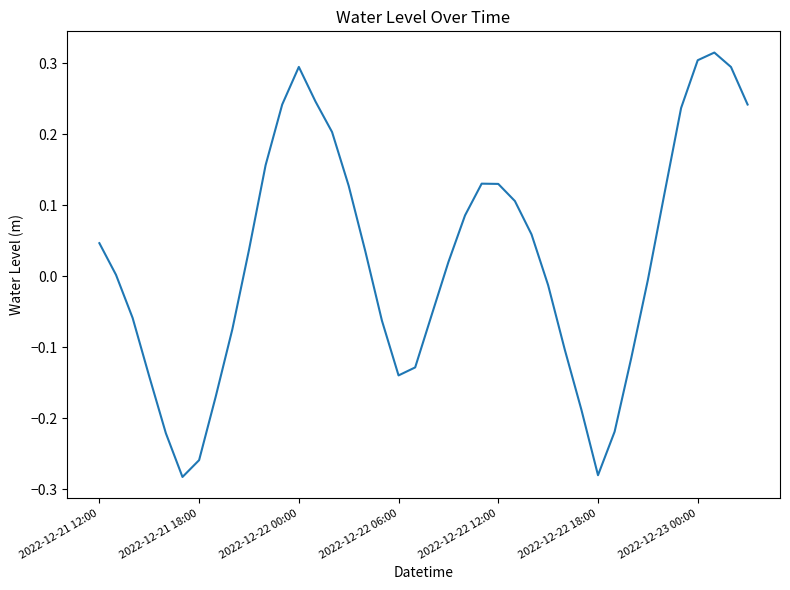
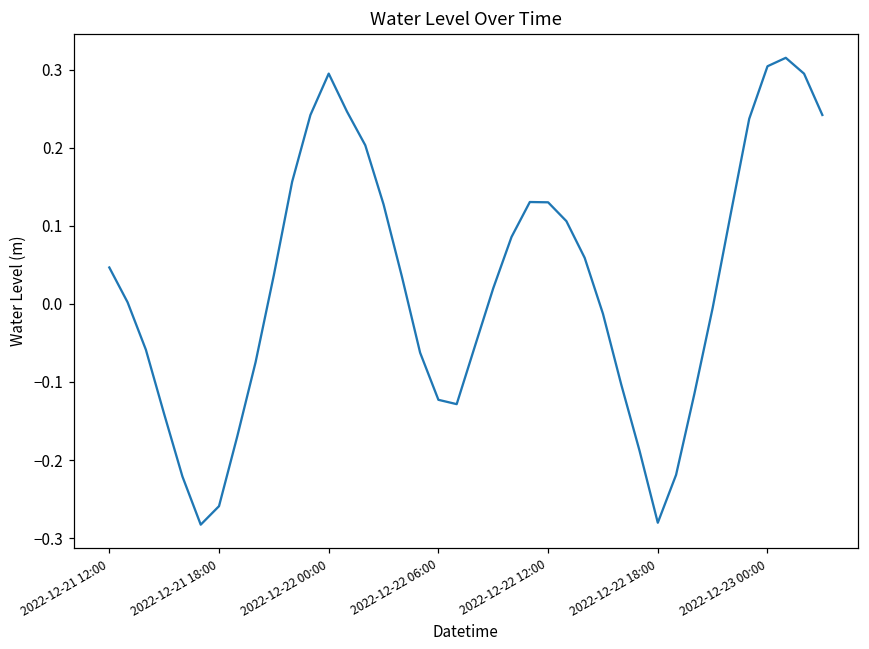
2022-12-22 06:00: -0.14 -> -0.12
